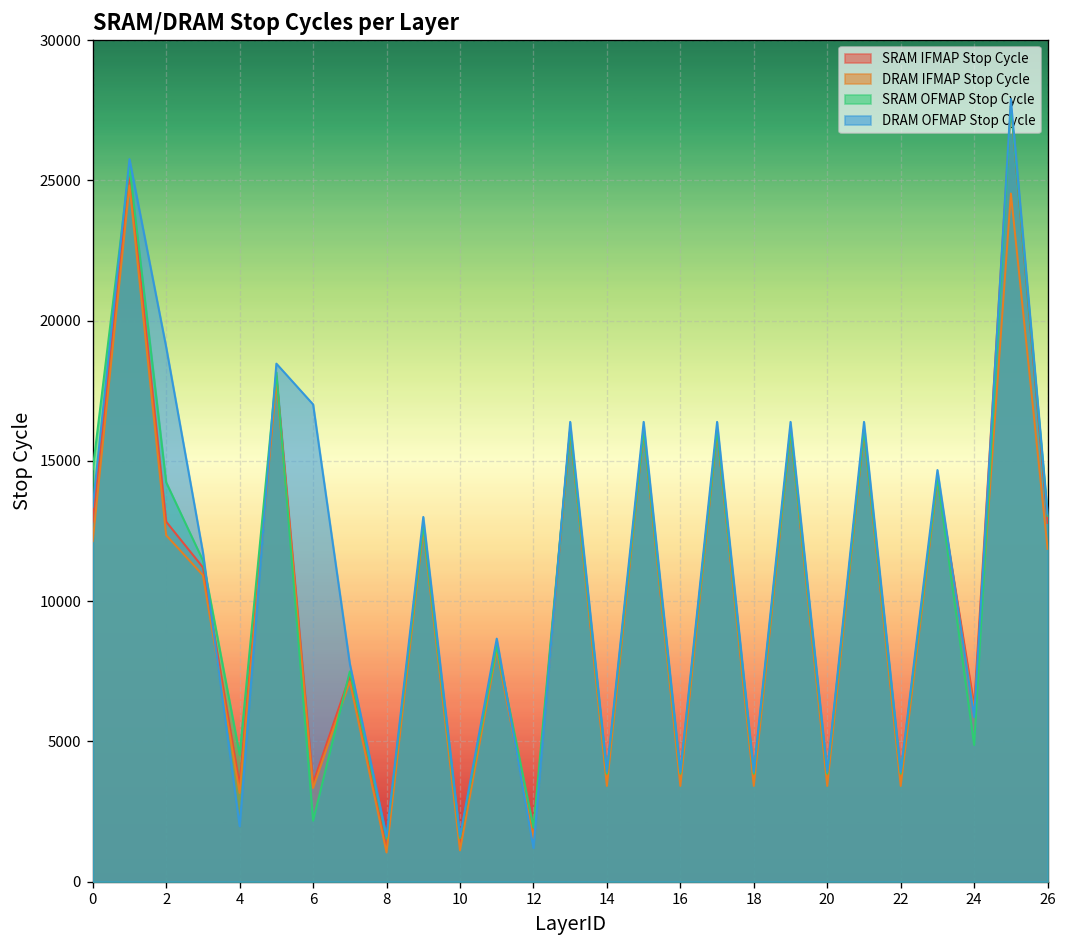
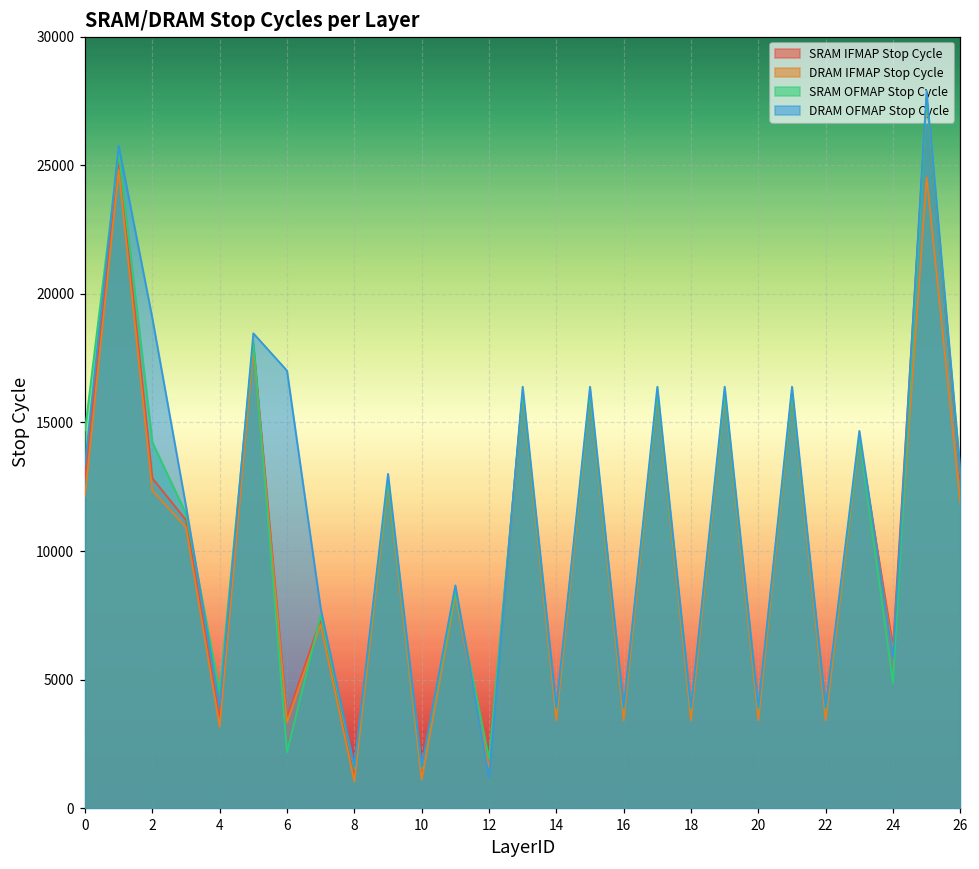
DRAM OFMAP Stop Cycle, 4: 2000 -> 4000
